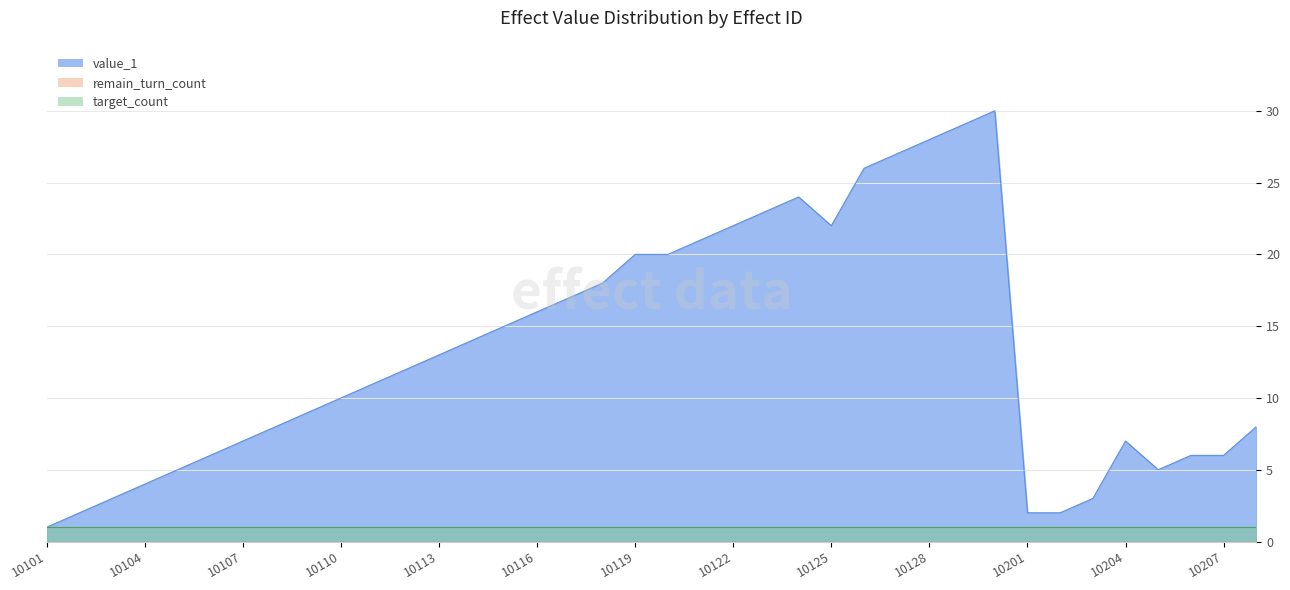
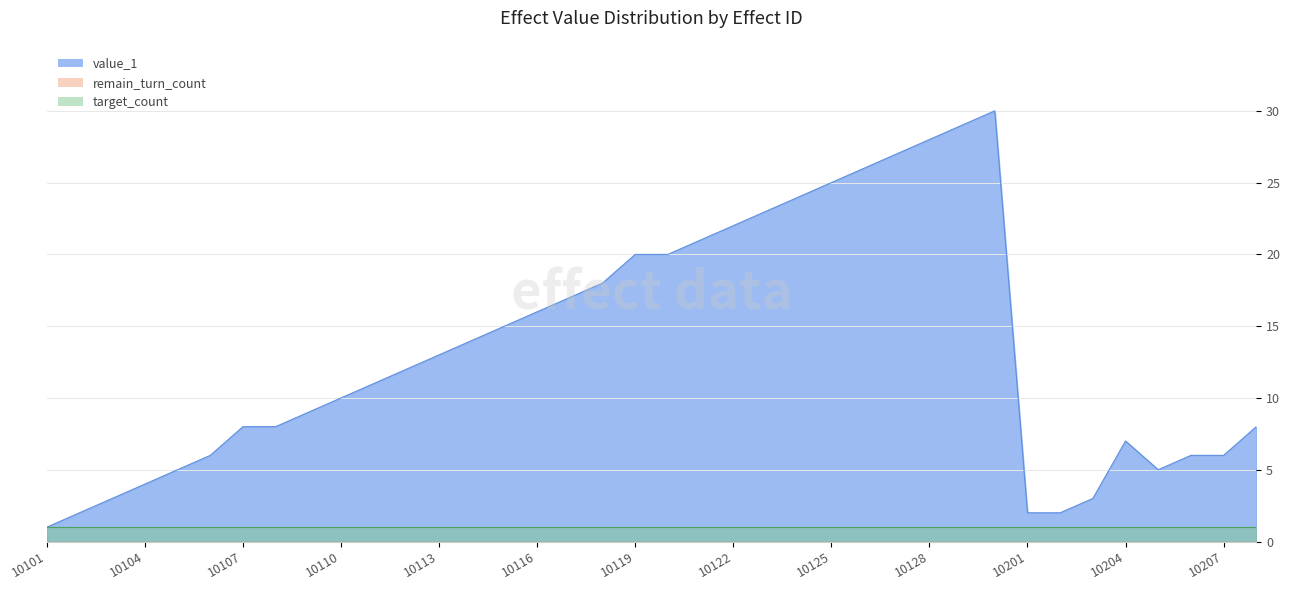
value_1, 10107: 7 -> 8
value_1, 10125: 22 -> 25
